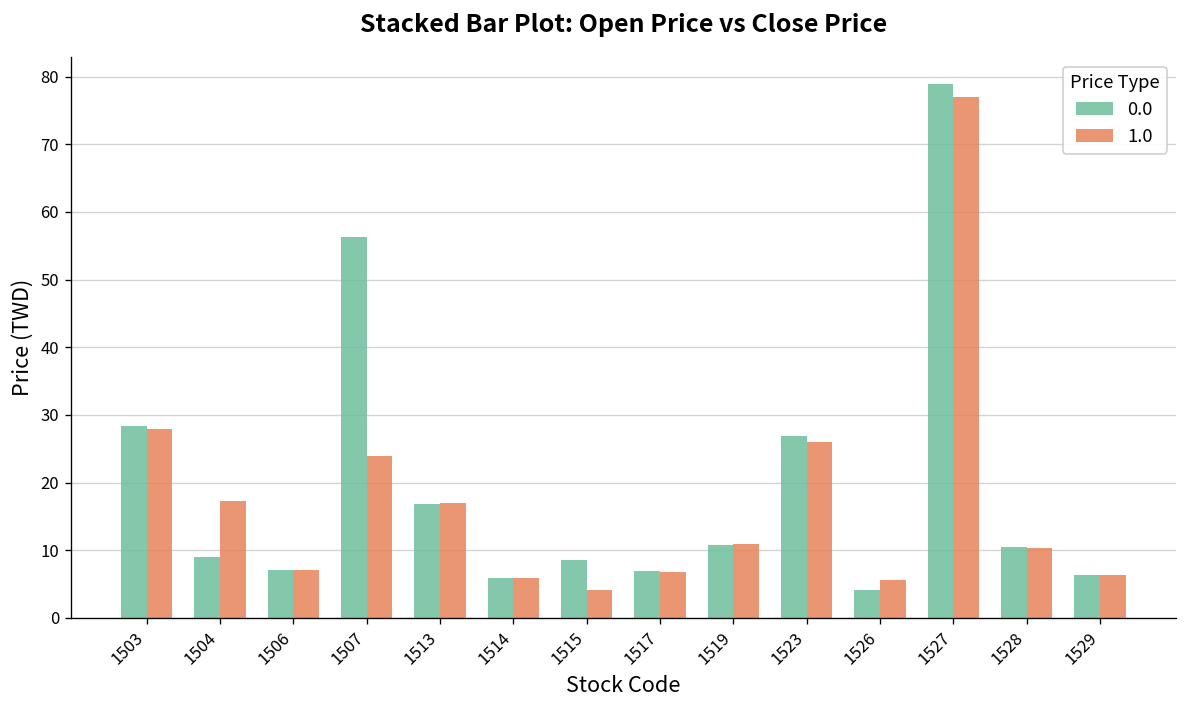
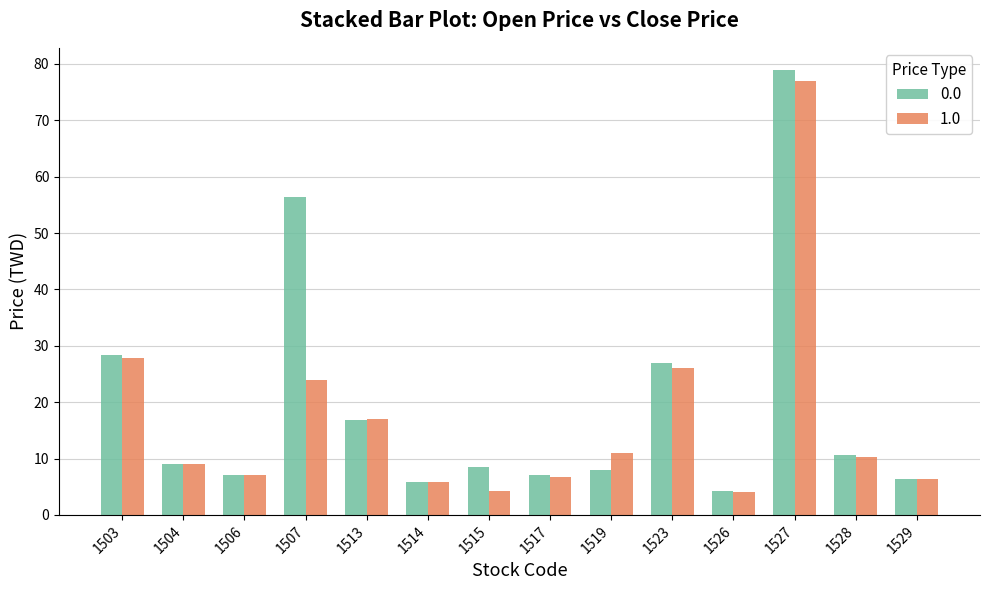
1.0, 1504: 17 -> 9
0.0, 1519: 11 -> 8
1.0, 1526: 6 -> 4
